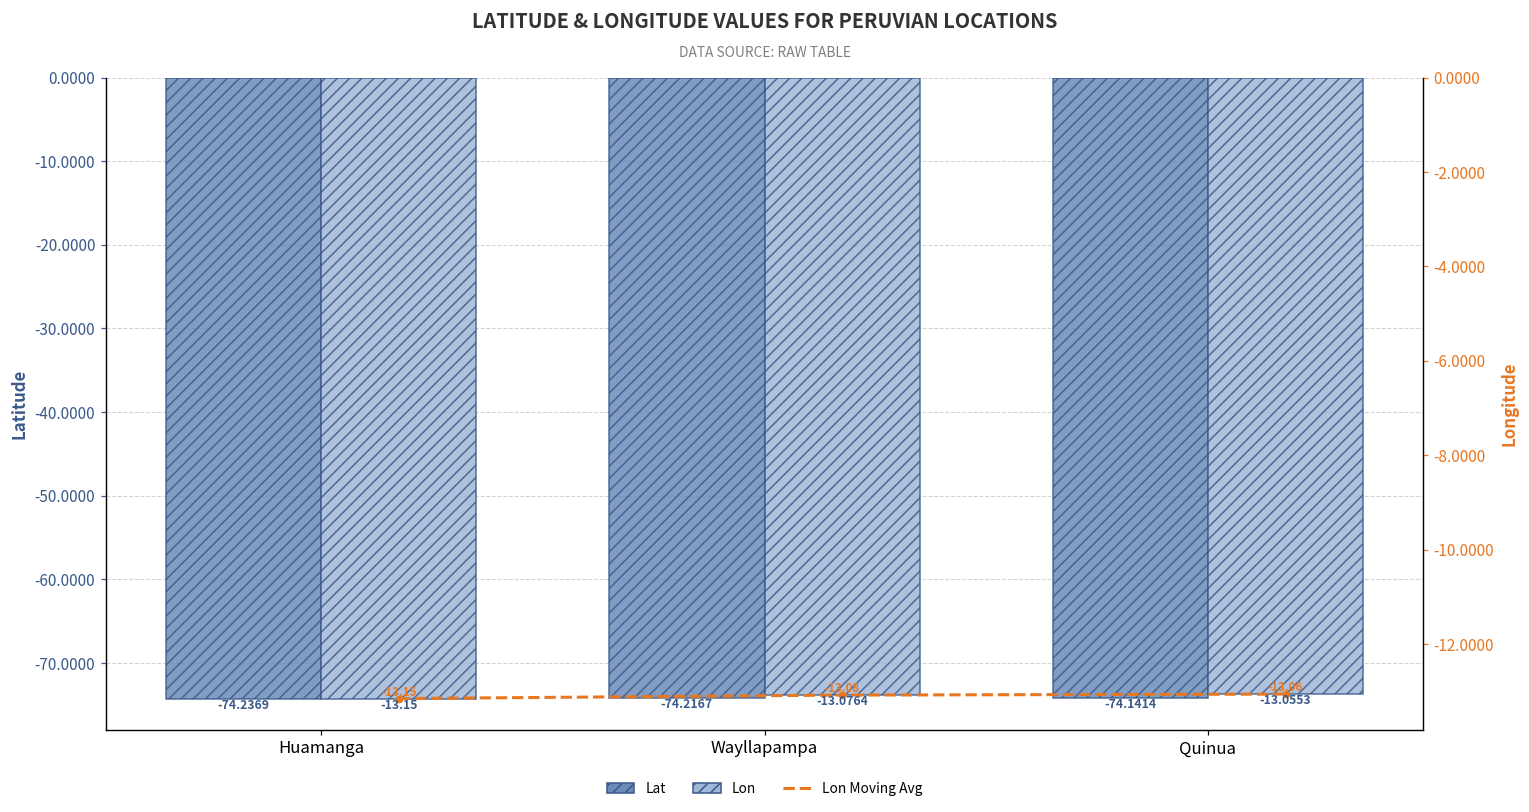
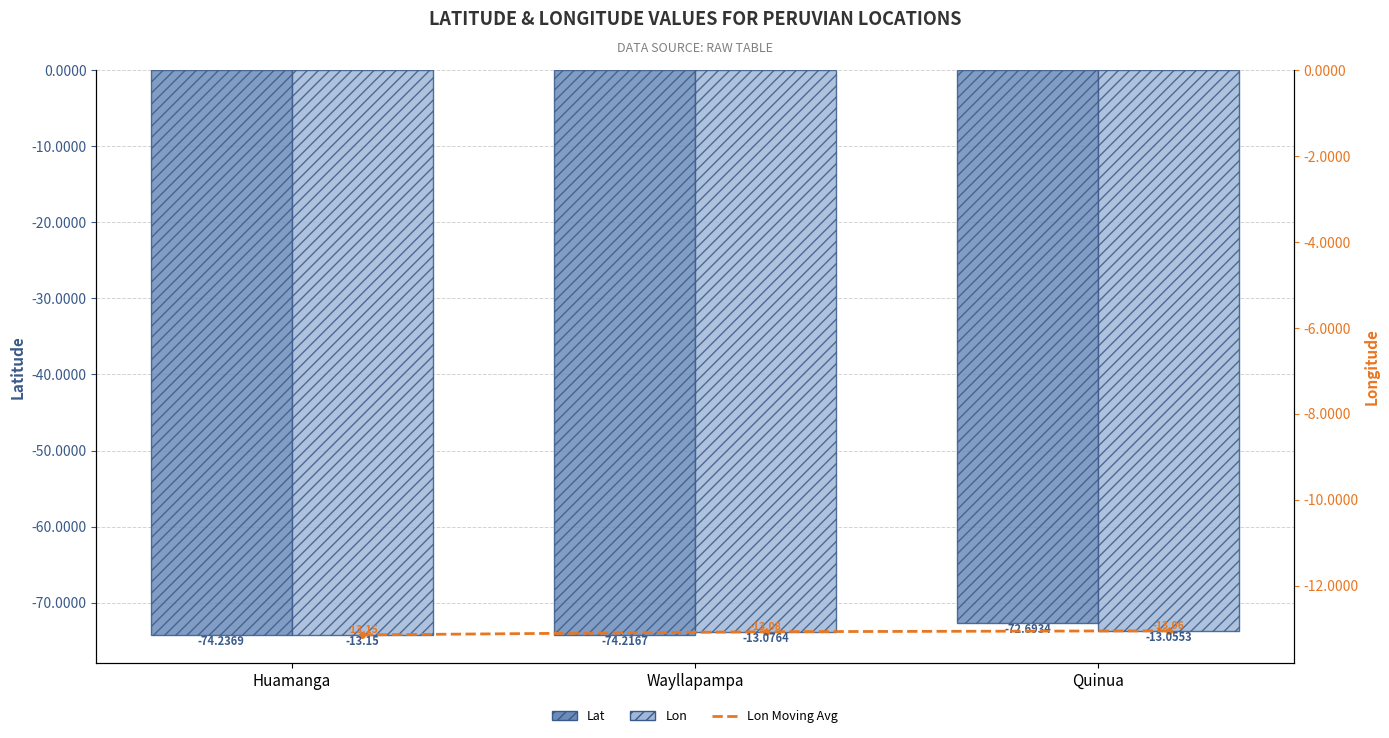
Lat, Quinua: -74.1414 -> -72.6934
